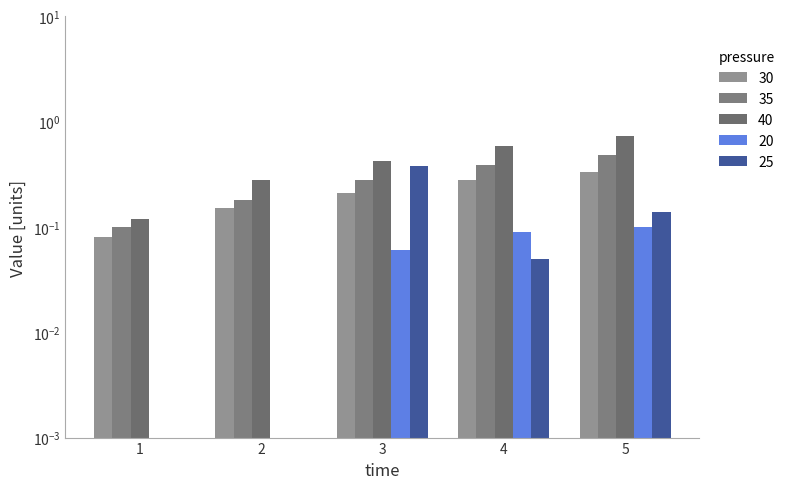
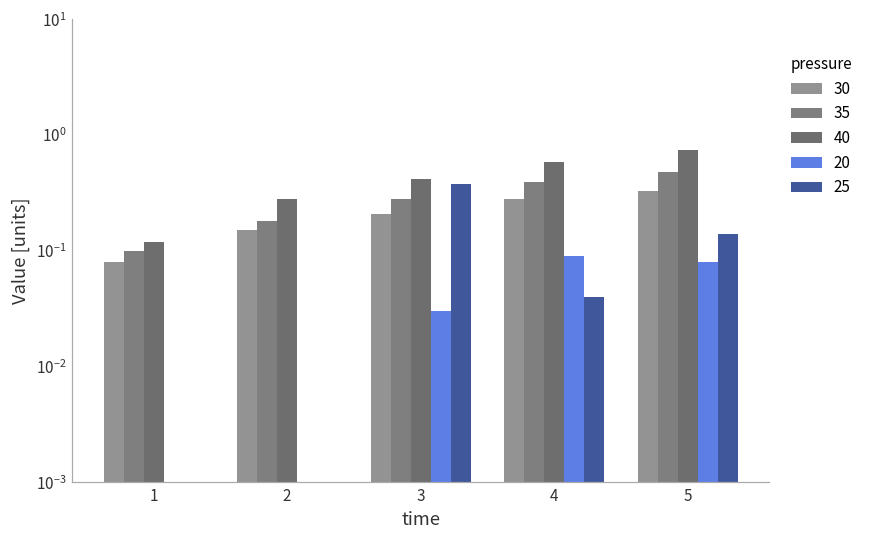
20, 3: 0.06 -> 0.03
25, 4: 0.05 -> 0.04
20, 5: 0.10 -> 0.08
